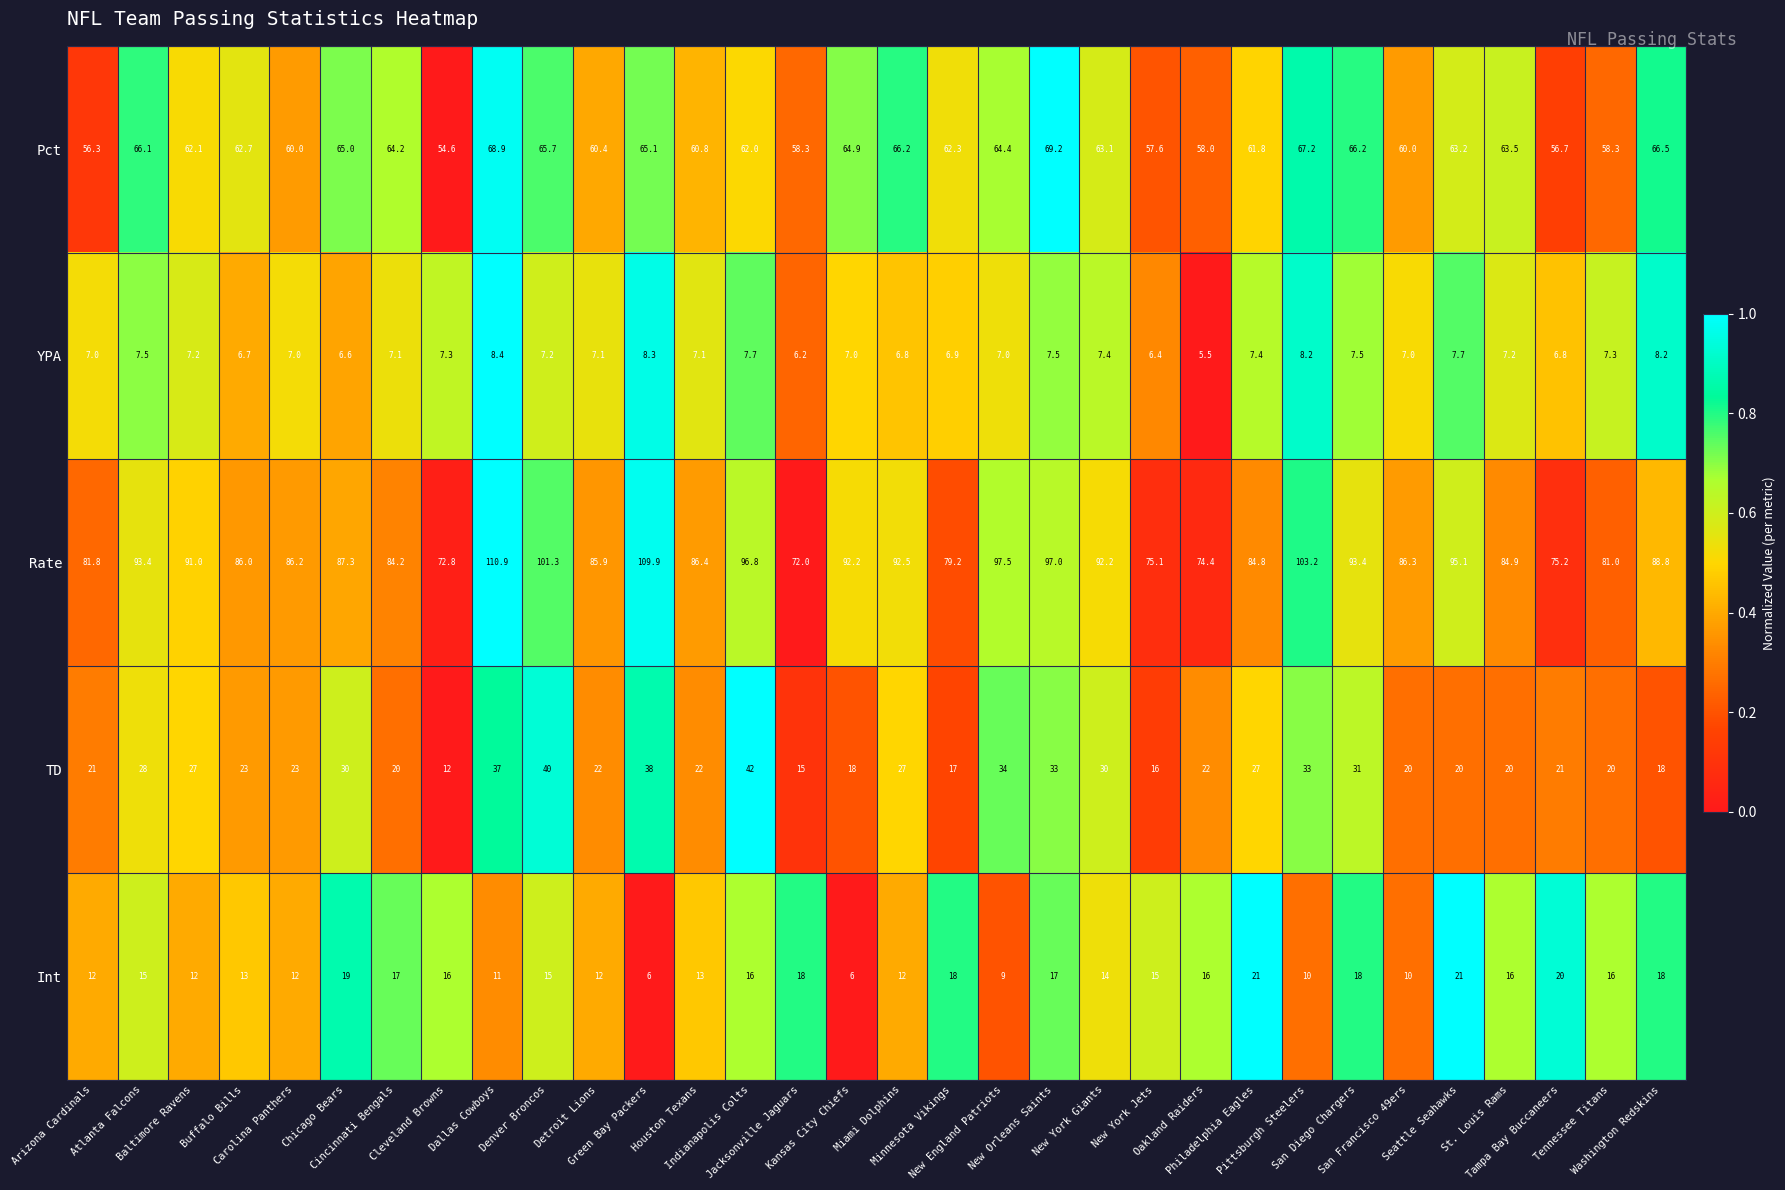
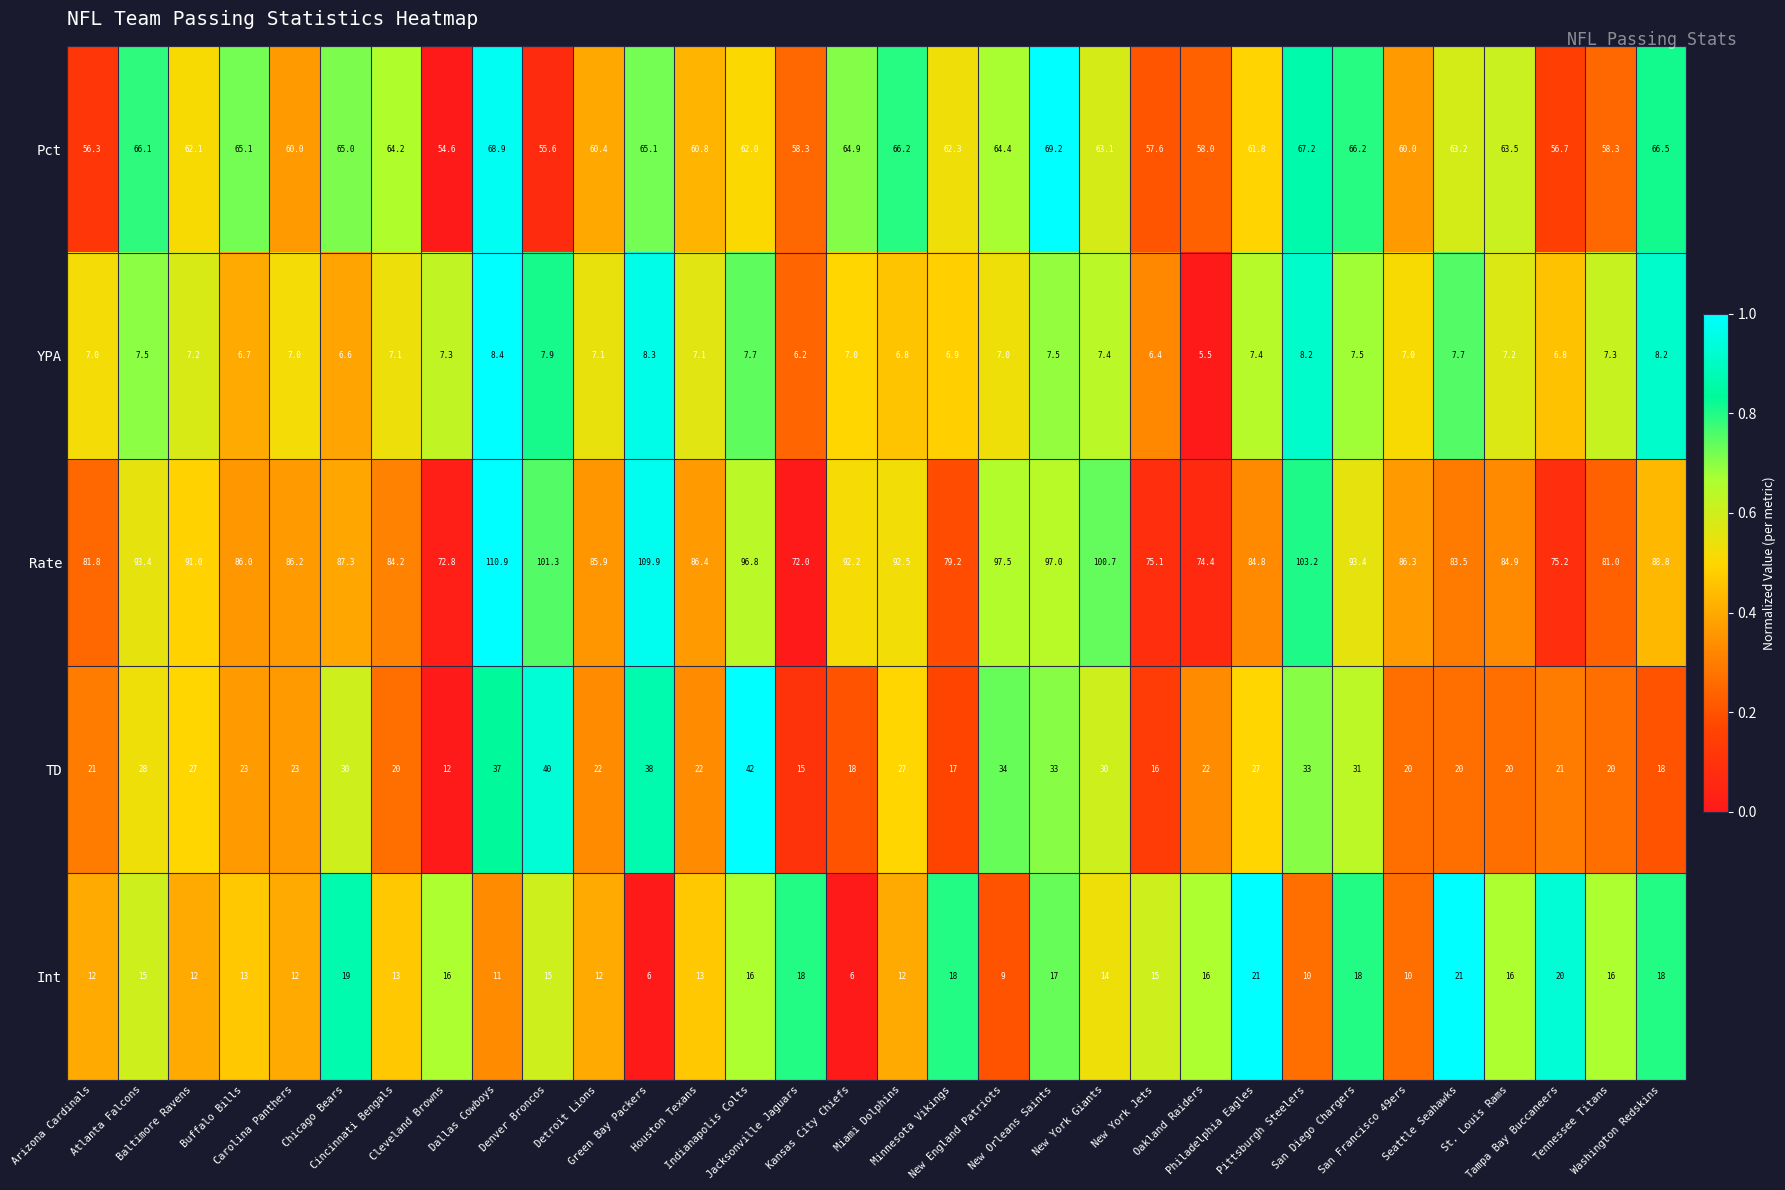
Pct, Buffalo Bills: 62.7 -> 65.1
Pct, Denver Broncos: 65.7 -> 55.6
YPA, Denver Broncos: 7.2 -> 7.9
Rate, New York Giants: 92.2 -> 100.7
Rate, Seattle Seahawks: 95.1 -> 83.5
Int, Cincinnati Bengals: 17 -> 13
